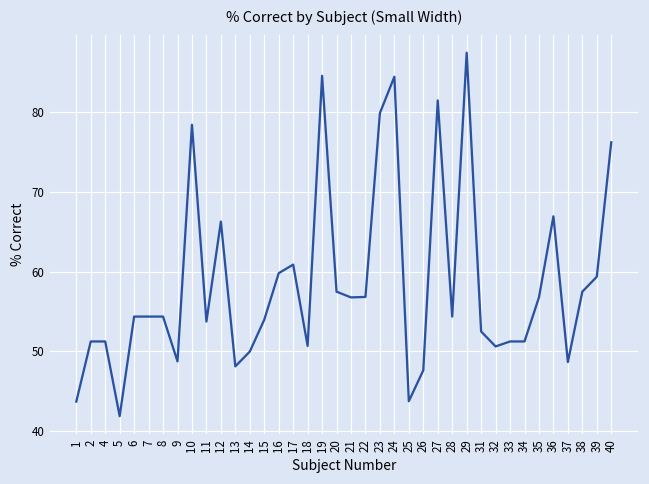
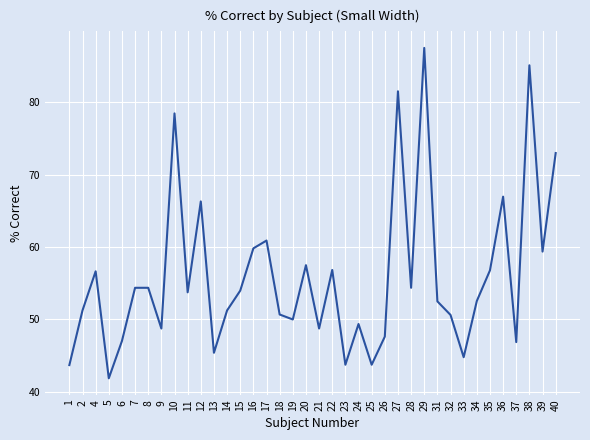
4: 51 -> 57
6: 54 -> 47
13: 48 -> 45
14: 50 -> 51
19: 85 -> 50
21: 57 -> 49
23: 80 -> 44
24: 84 -> 49
33: 51 -> 45
34: 51 -> 53
37: 49 -> 47
38: 58 -> 85
40: 76 -> 73
